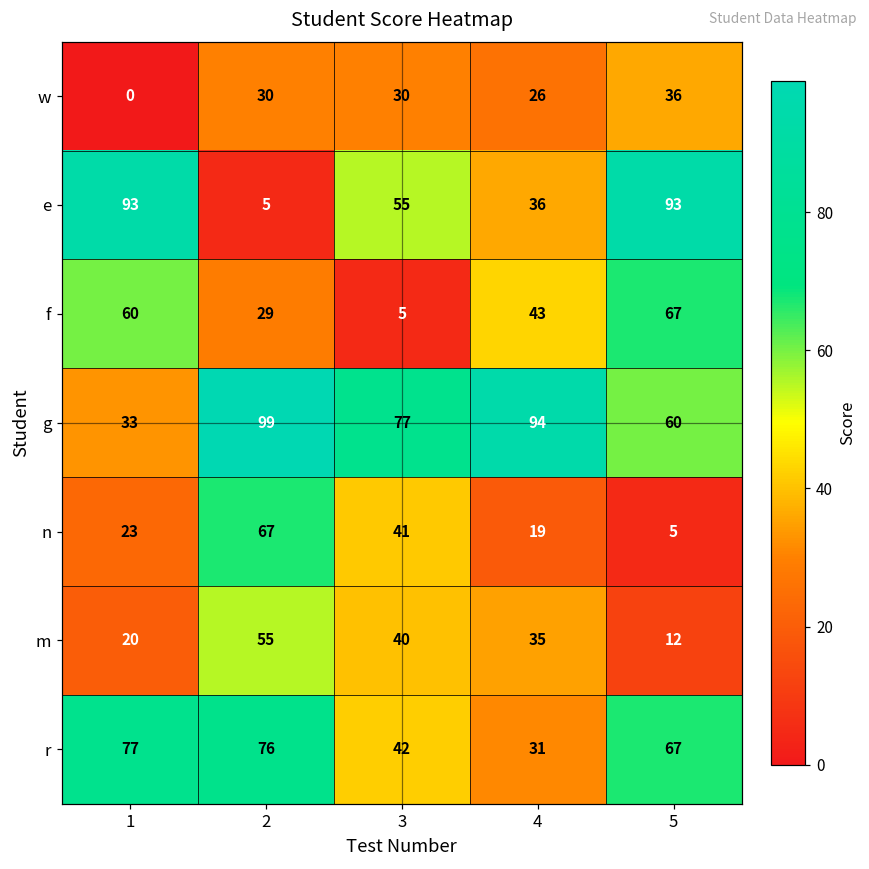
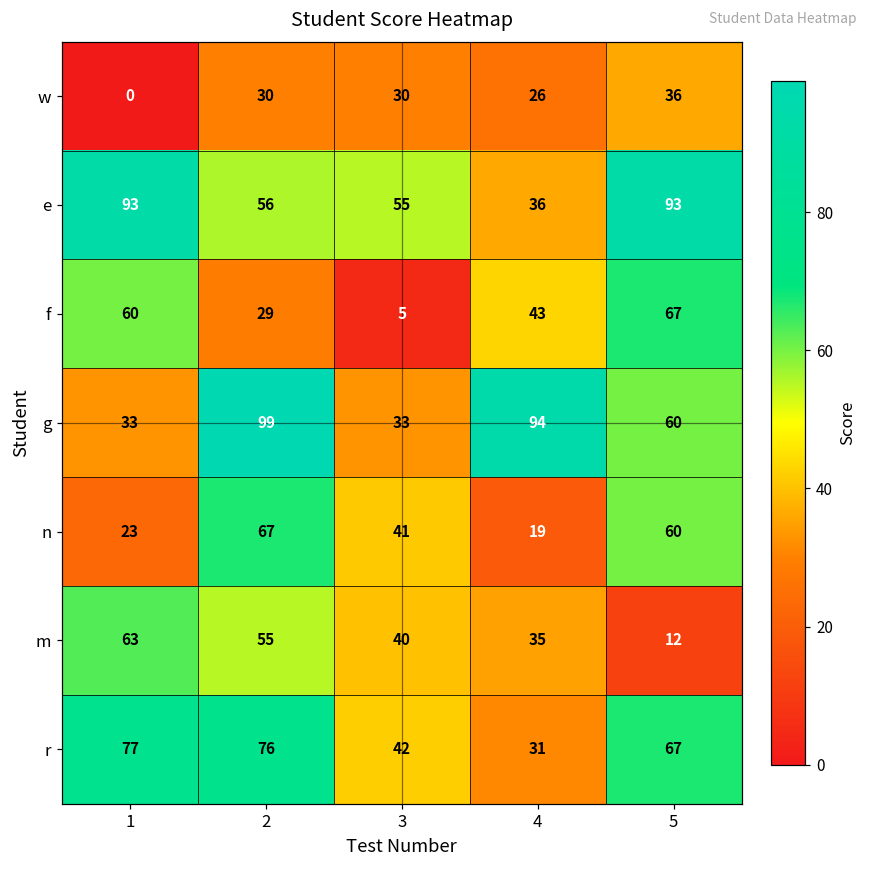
e, 2: 5 -> 56
g, 3: 77 -> 33
n, 5: 5 -> 60
m, 1: 20 -> 63
